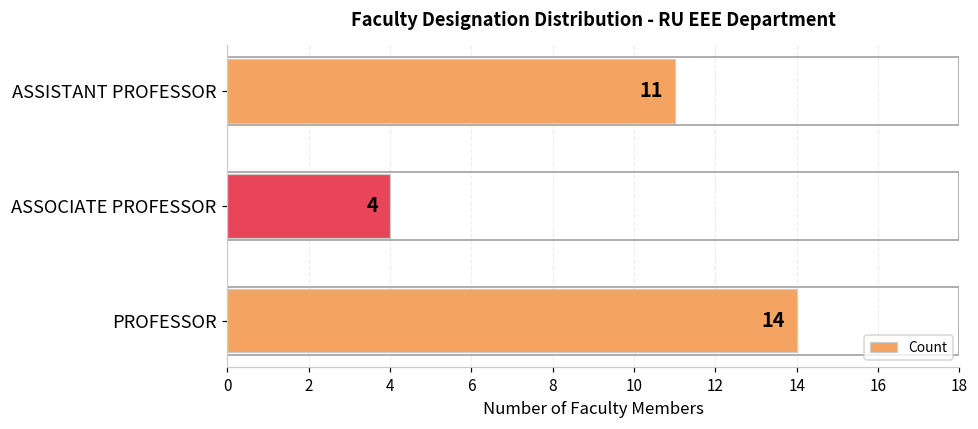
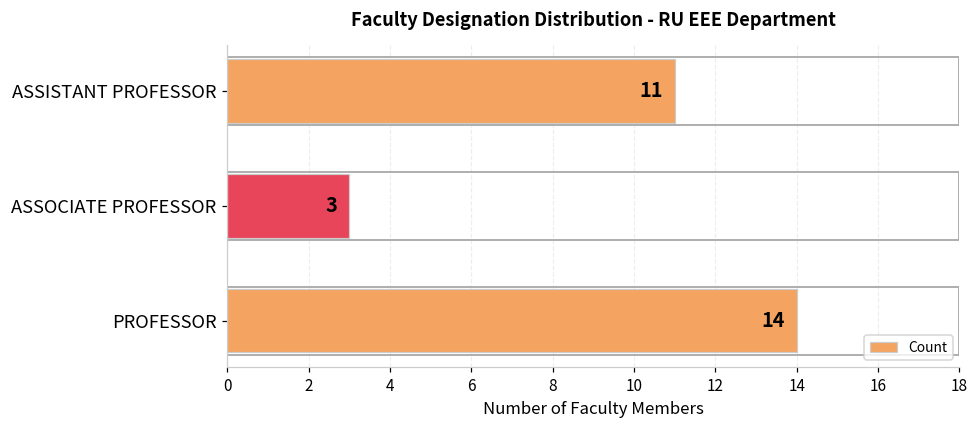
ASSOCIATE PROFESSOR: 4 -> 3
